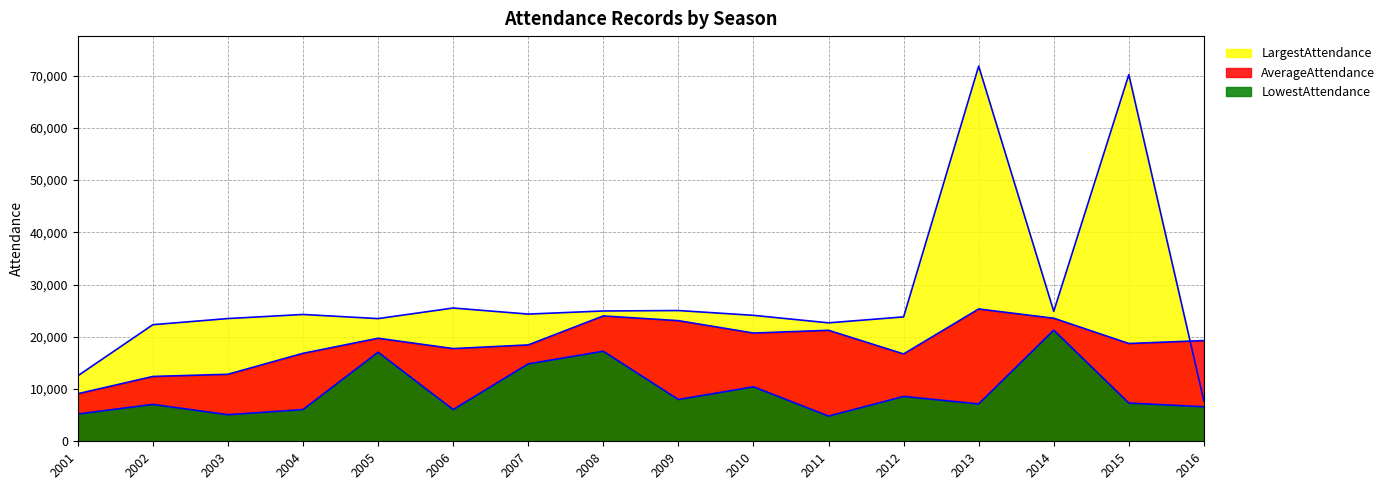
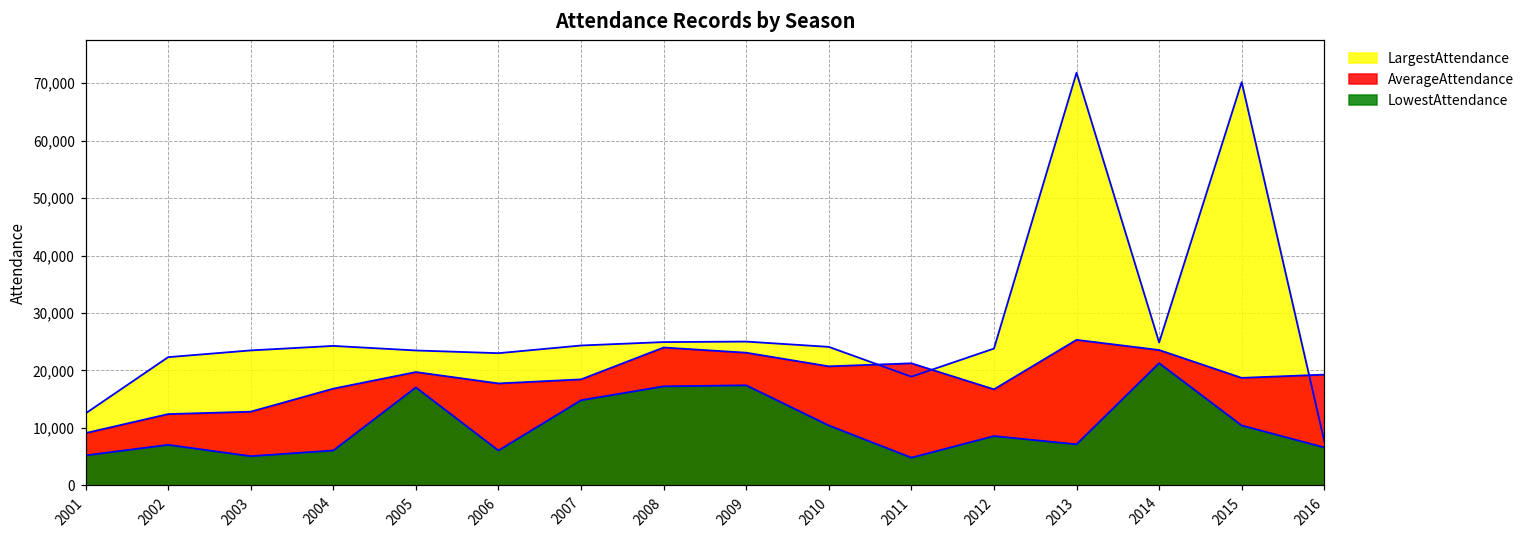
LargestAttendance, 2006: 26,000 -> 23,000
LowestAttendance, 2009: 8,000 -> 17,000
LargestAttendance, 2011: 23,000 -> 19,000
LowestAttendance, 2015: 7,000 -> 10,000
